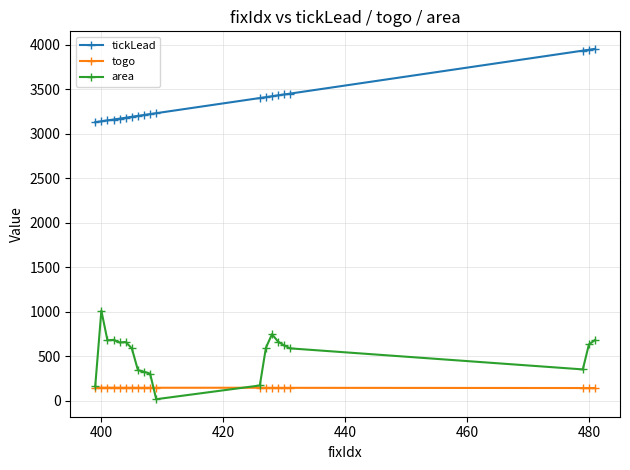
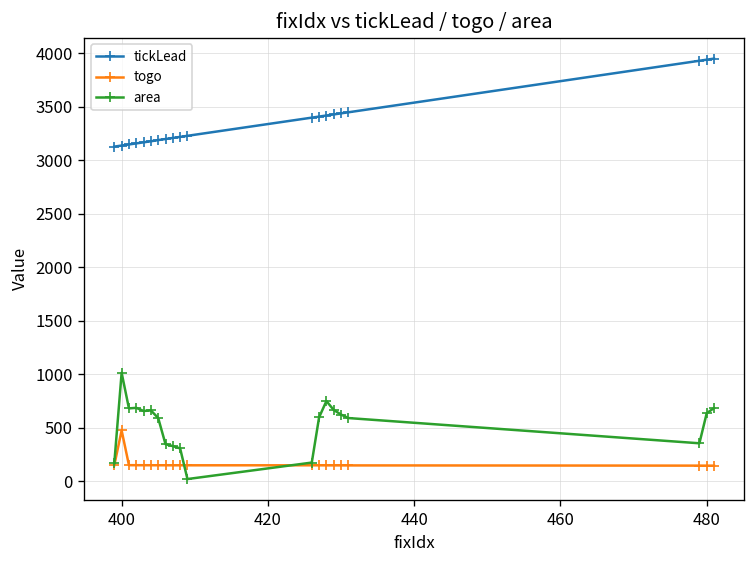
togo, 400: 100 -> 500
